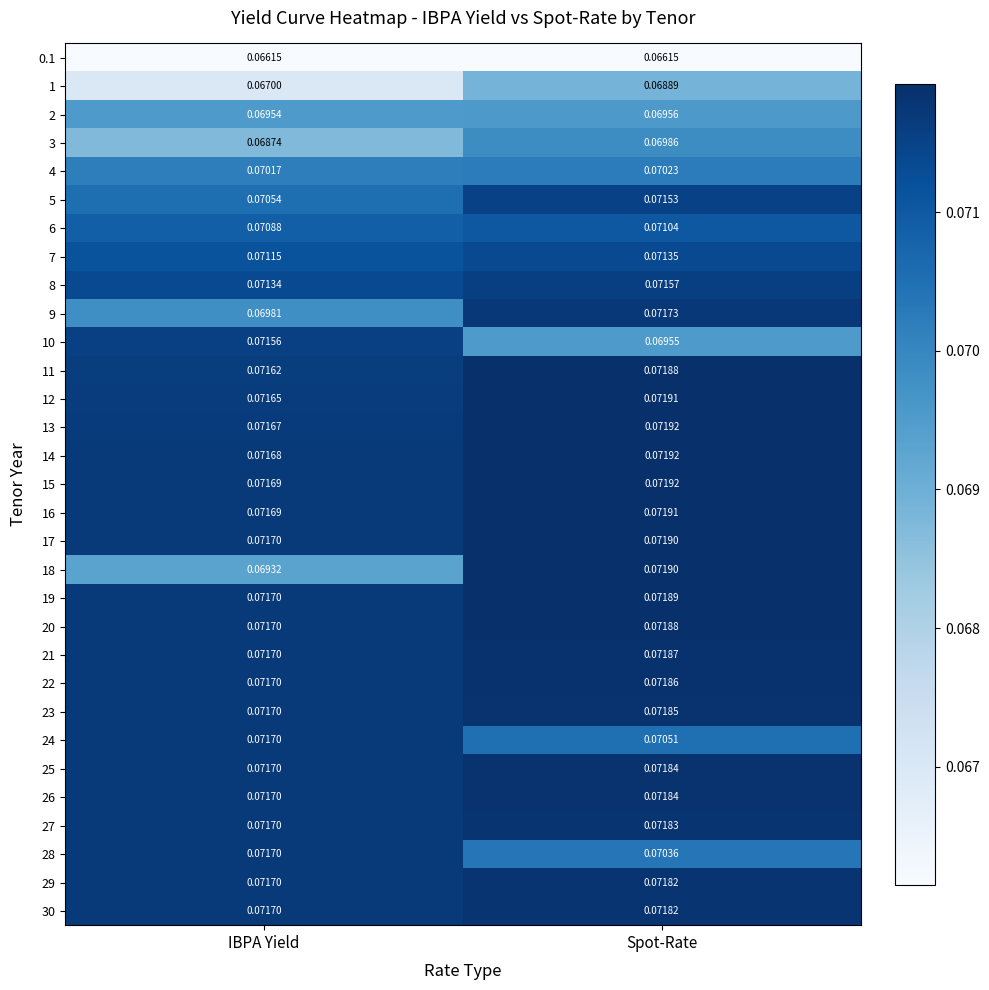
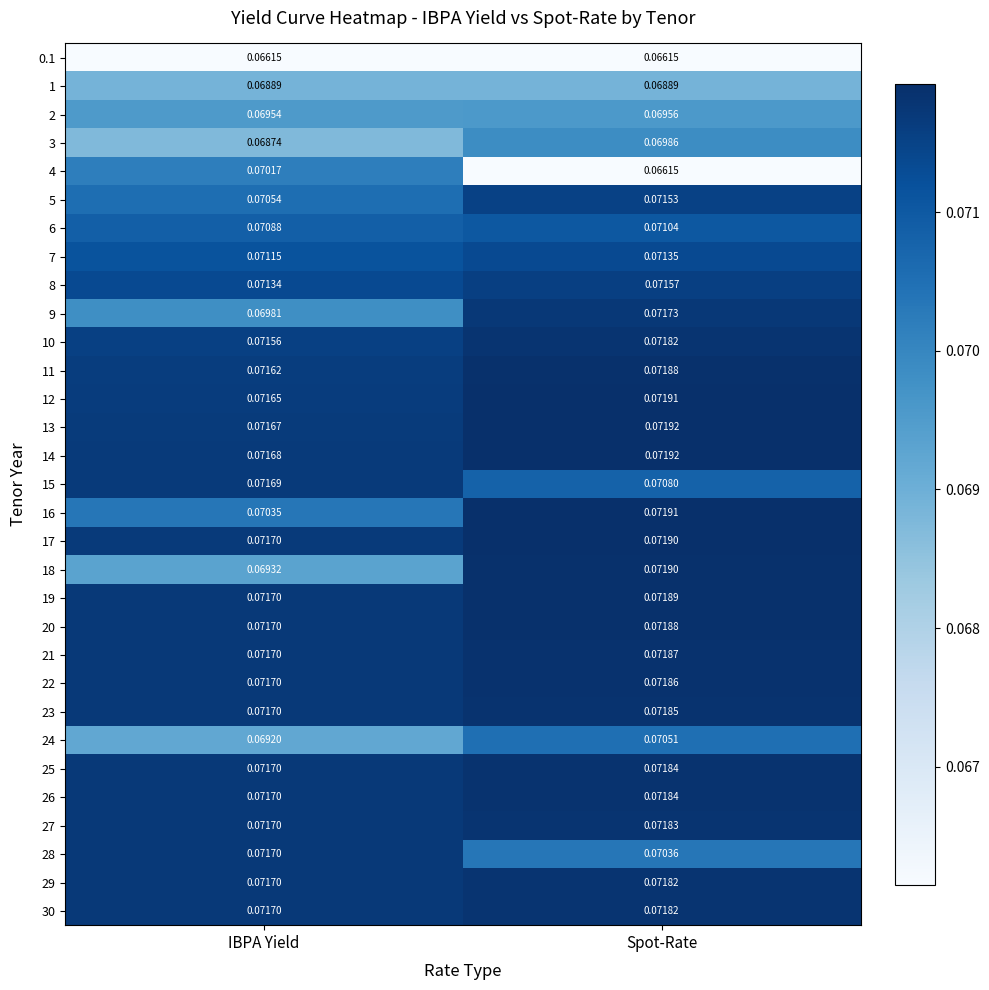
1, IBPA Yield: 0.06700 -> 0.06889
4, Spot-Rate: 0.07023 -> 0.06615
10, Spot-Rate: 0.06955 -> 0.07182
15, Spot-Rate: 0.07192 -> 0.07080
16, IBPA Yield: 0.07169 -> 0.07035
24, IBPA Yield: 0.07170 -> 0.06920
